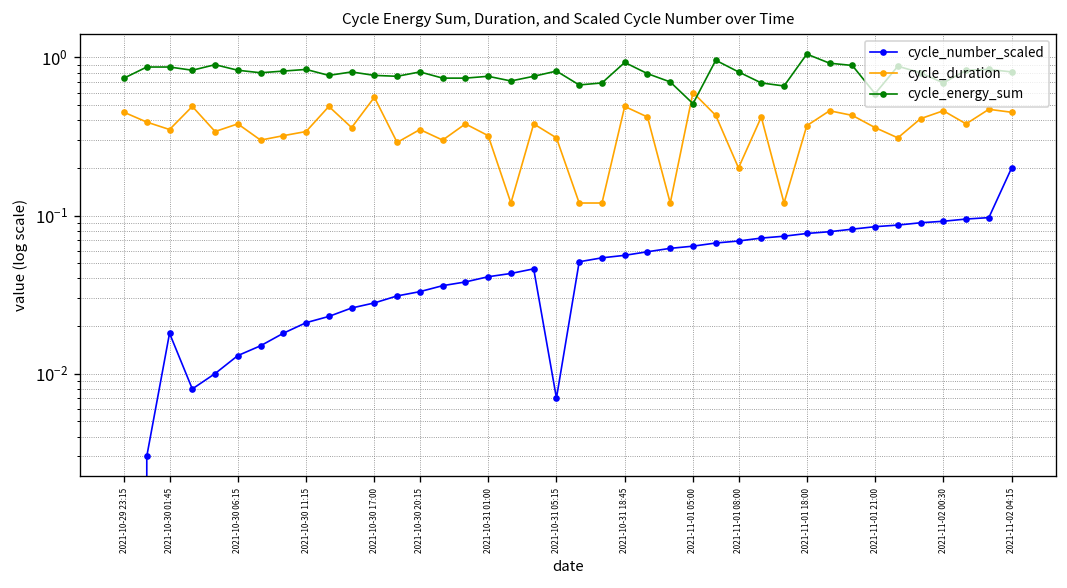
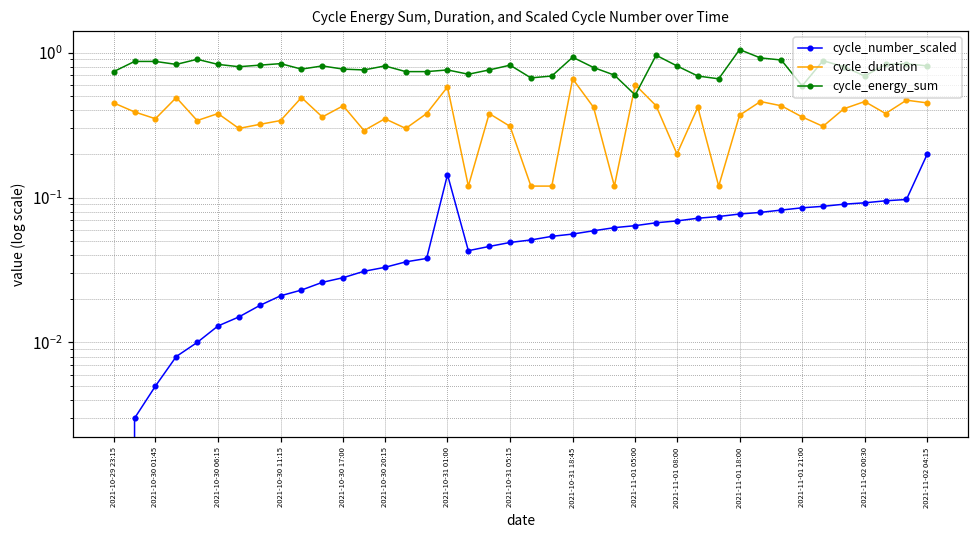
cycle_number_scaled, 2021-10-30 01:45: 0.018 -> 0.005
cycle_duration, 2021-10-30 17:00: 0.56 -> 0.43
cycle_number_scaled, 2021-10-31 01:00: 0.041 -> 0.14
cycle_duration, 2021-10-31 01:00: 0.32 -> 0.6
cycle_number_scaled, 2021-10-31 05:15: 0.007 -> 0.049
cycle_duration, 2021-10-31 18:45: 0.49 -> 0.7
